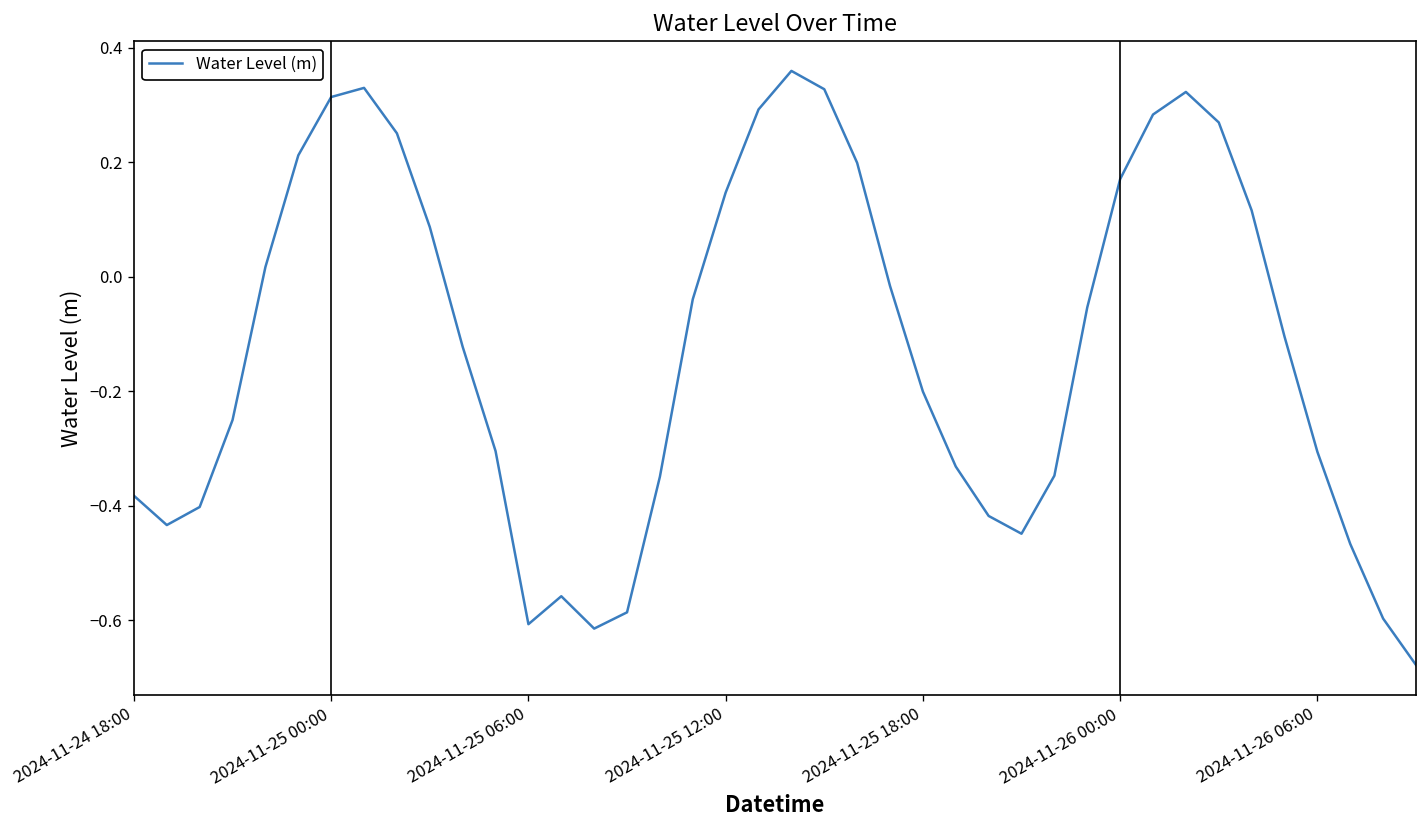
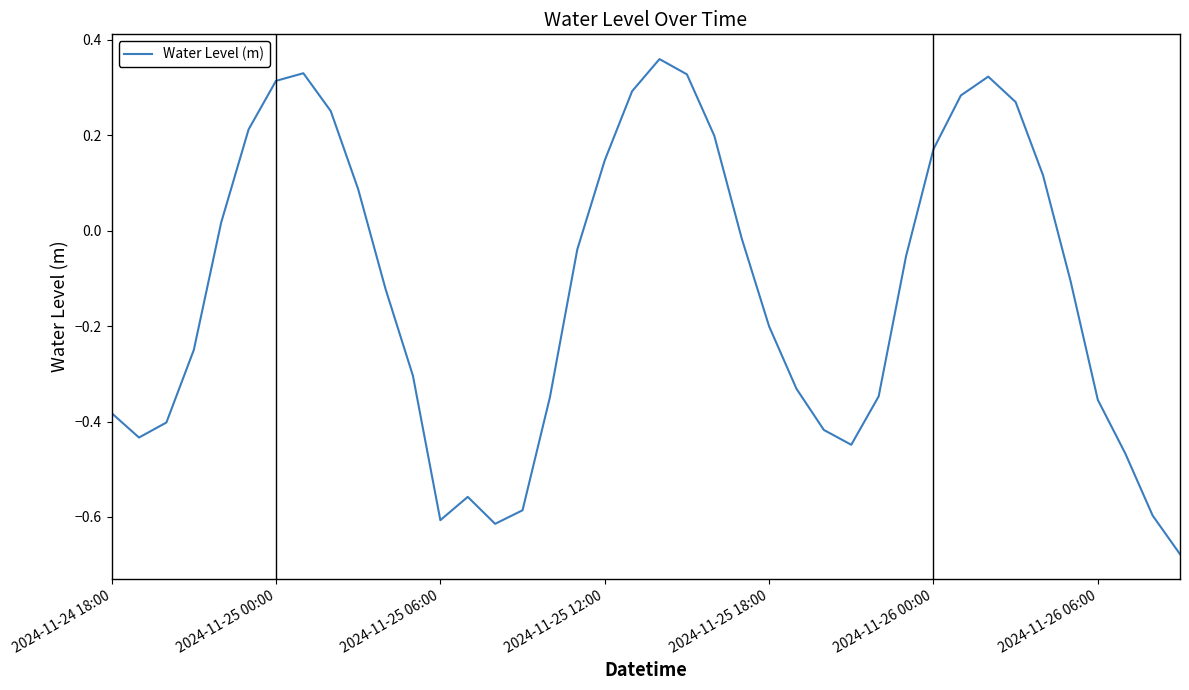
2024-11-26 06:00: -0.31 -> -0.35
